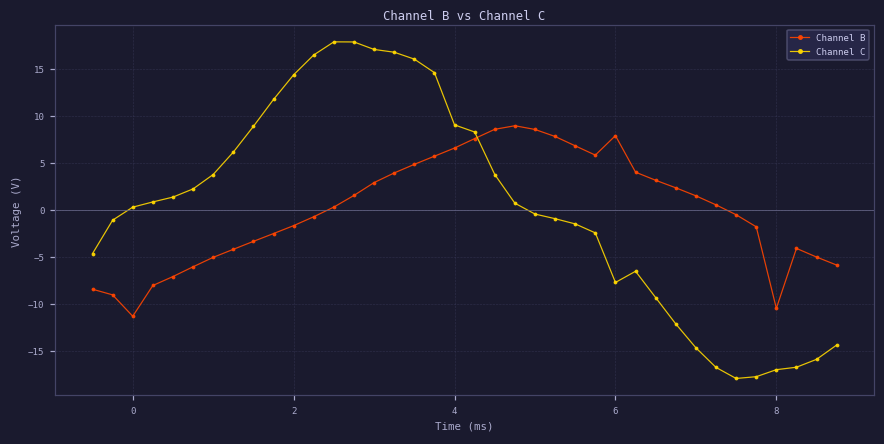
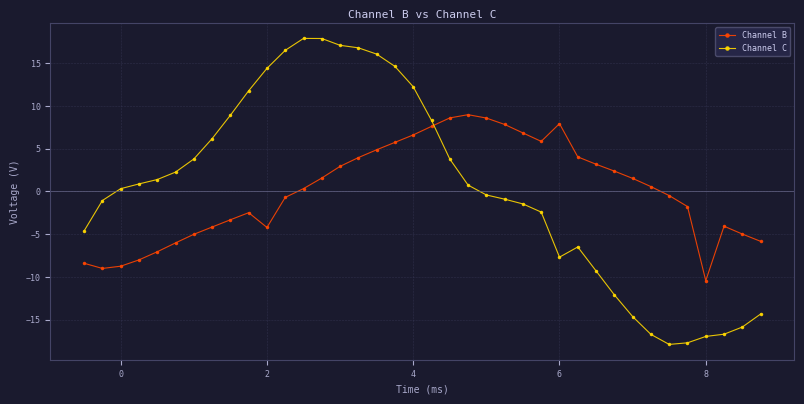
Channel B, 0: -11 -> -9
Channel B, 2: -2 -> -4
Channel C, 4: 9 -> 12
